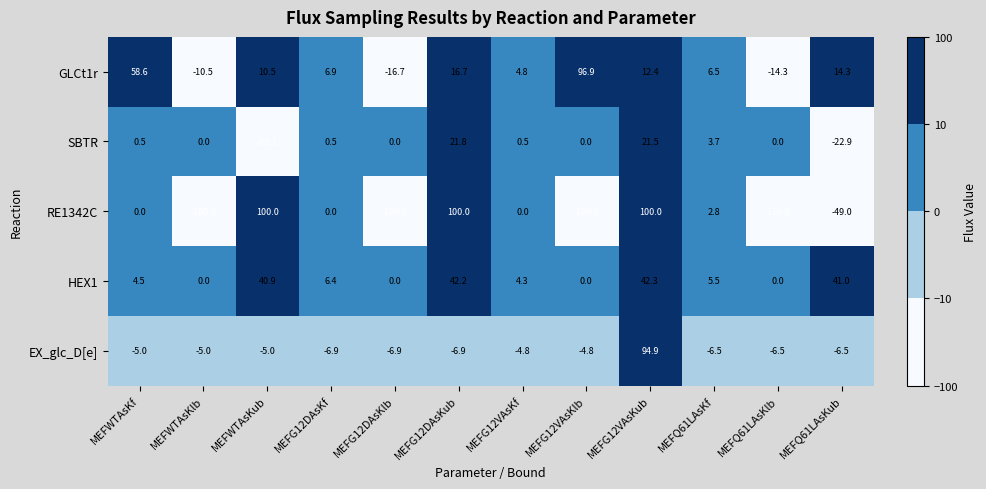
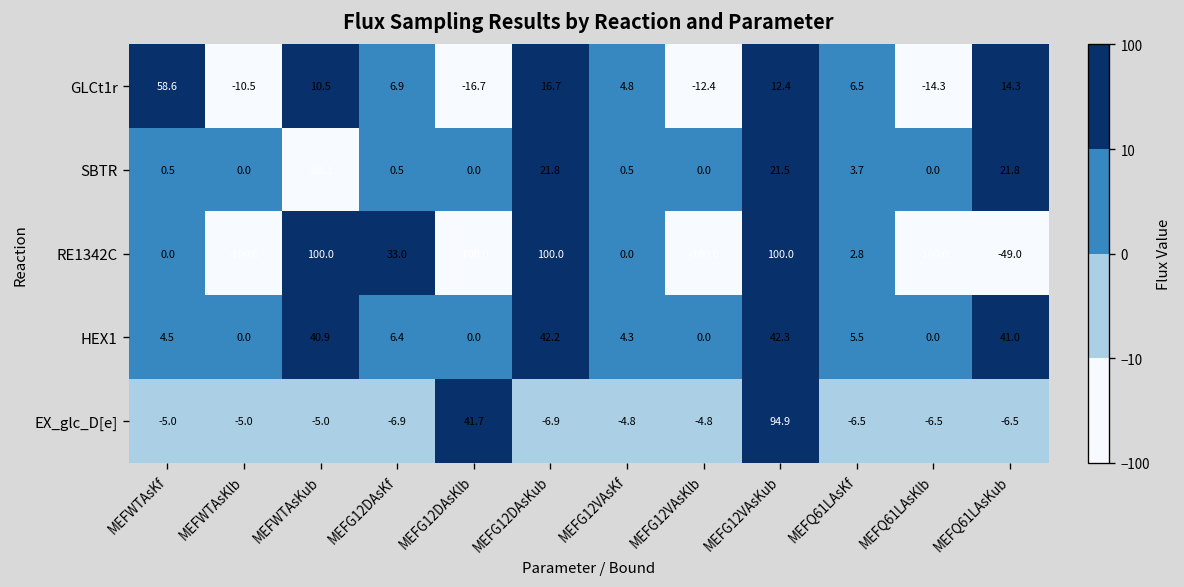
GLCt1r, MEFG12VAsKlb: 96.9 -> -12.4
SBTR, MEFQ61LAsKub: -22.9 -> 21.8
RE1342C, MEFG12DAsKf: 0.0 -> 33.0
EX_glc_D[e], MEFG12DAsKlb: -6.9 -> 41.7
